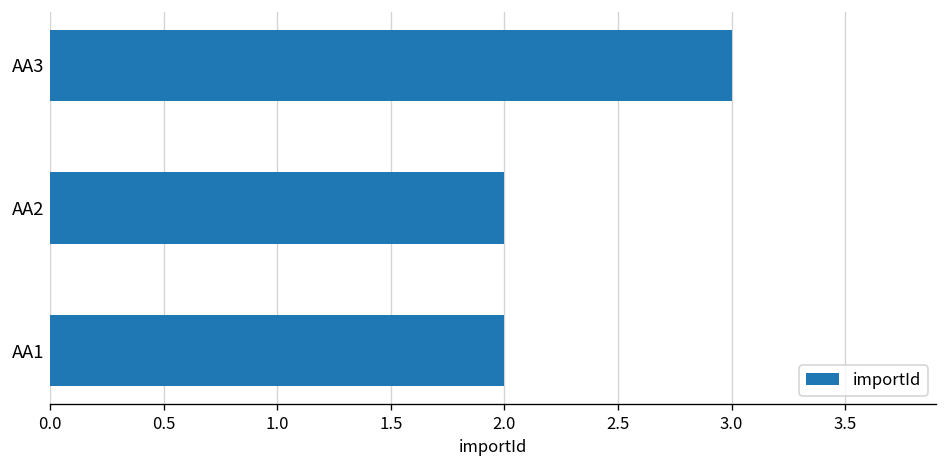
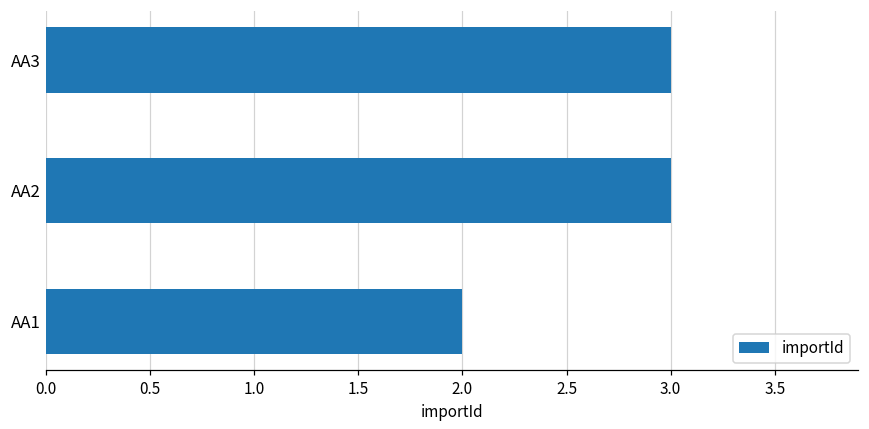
AA2: 2 -> 3
